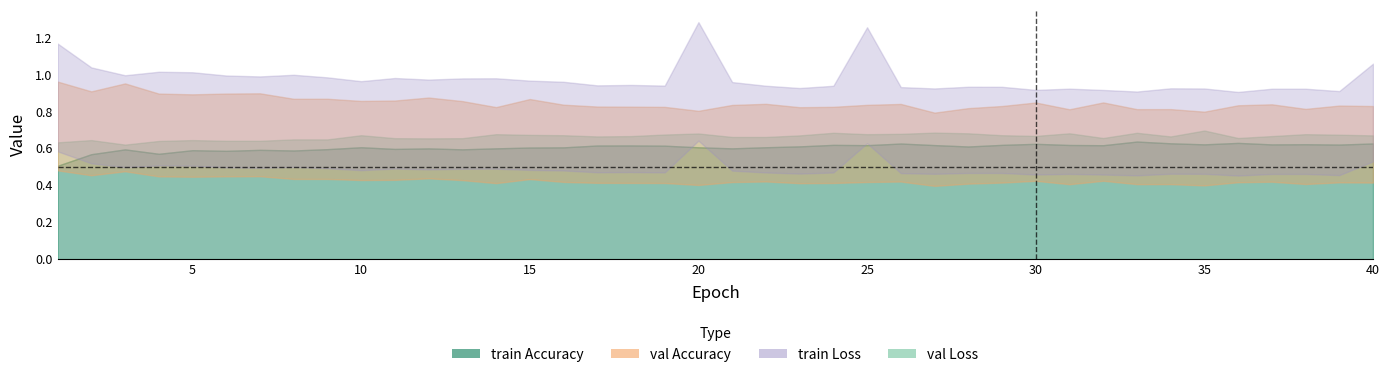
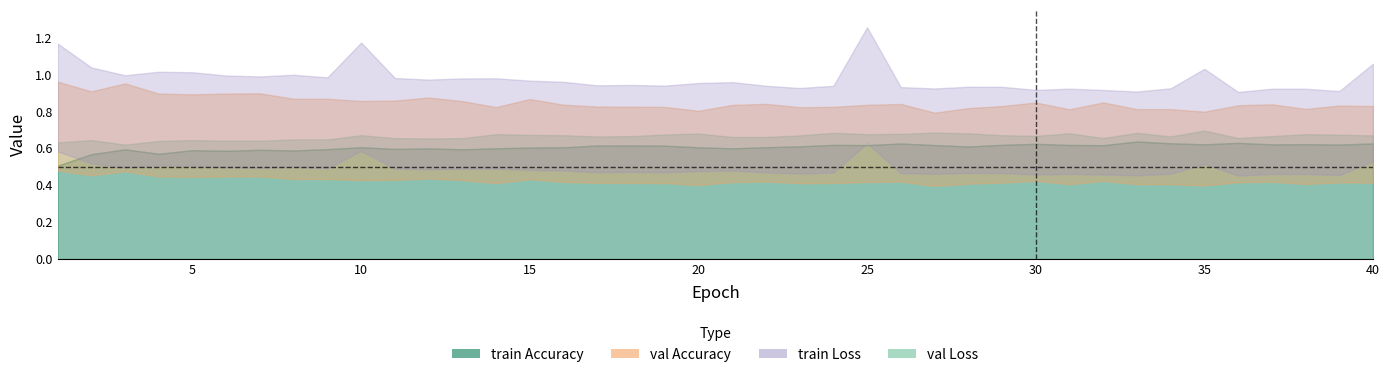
train Loss, 10: 0.96 -> 1.17
train Loss, 20: 1.28 -> 0.95
train Loss, 35: 0.92 -> 1.03
